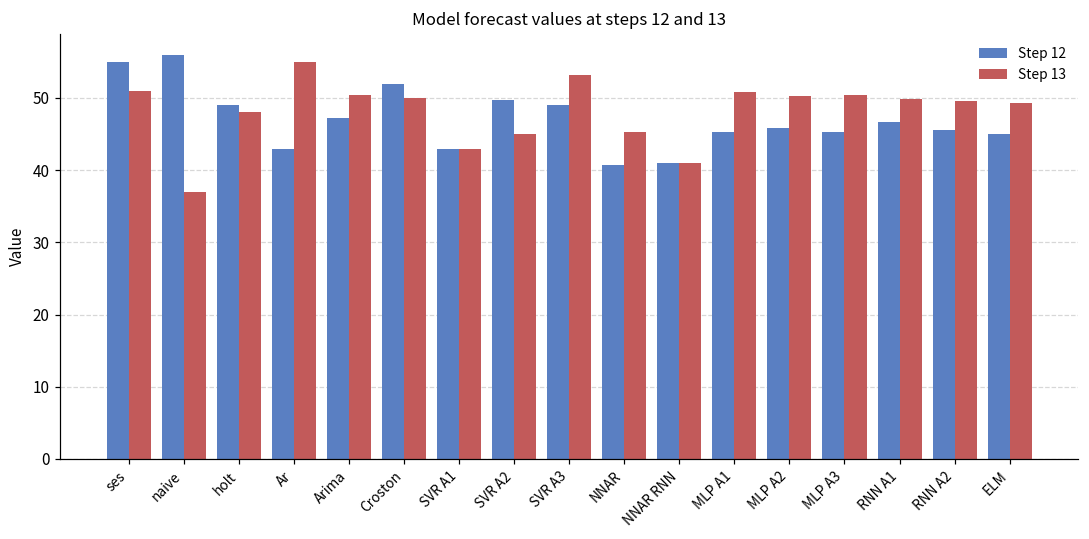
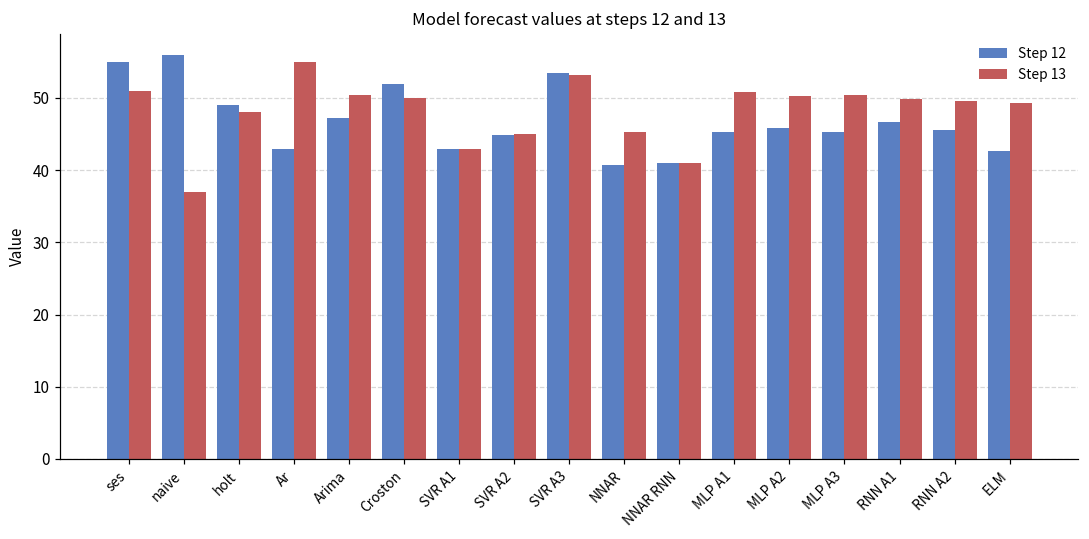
Step 12, SVR A2: 50 -> 45
Step 12, SVR A3: 49 -> 53
Step 12, ELM: 45 -> 43
